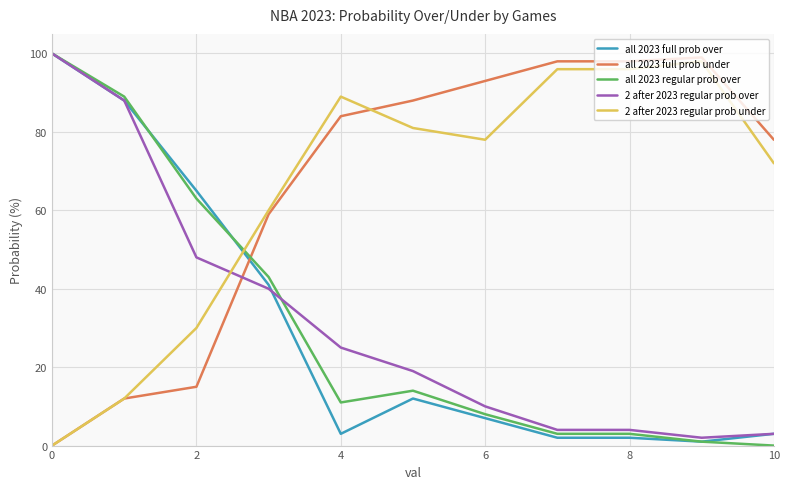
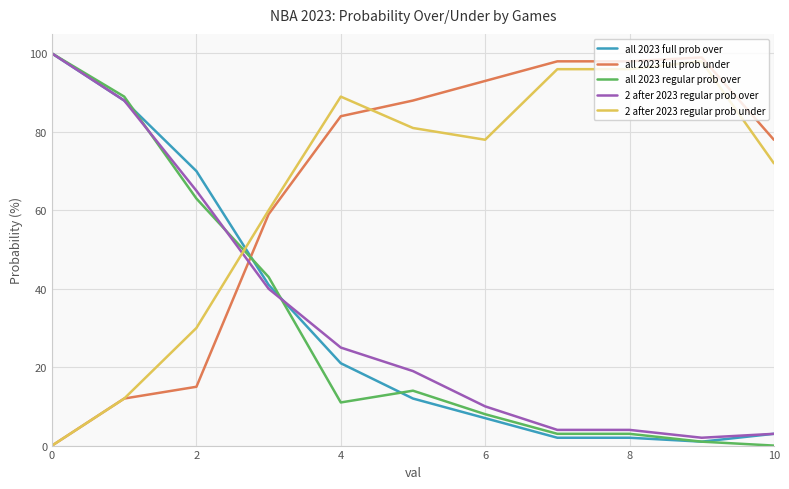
all 2023 full prob over, 2: 65 -> 70
2 after 2023 regular prob over, 2: 48 -> 65
all 2023 full prob over, 4: 3 -> 21
